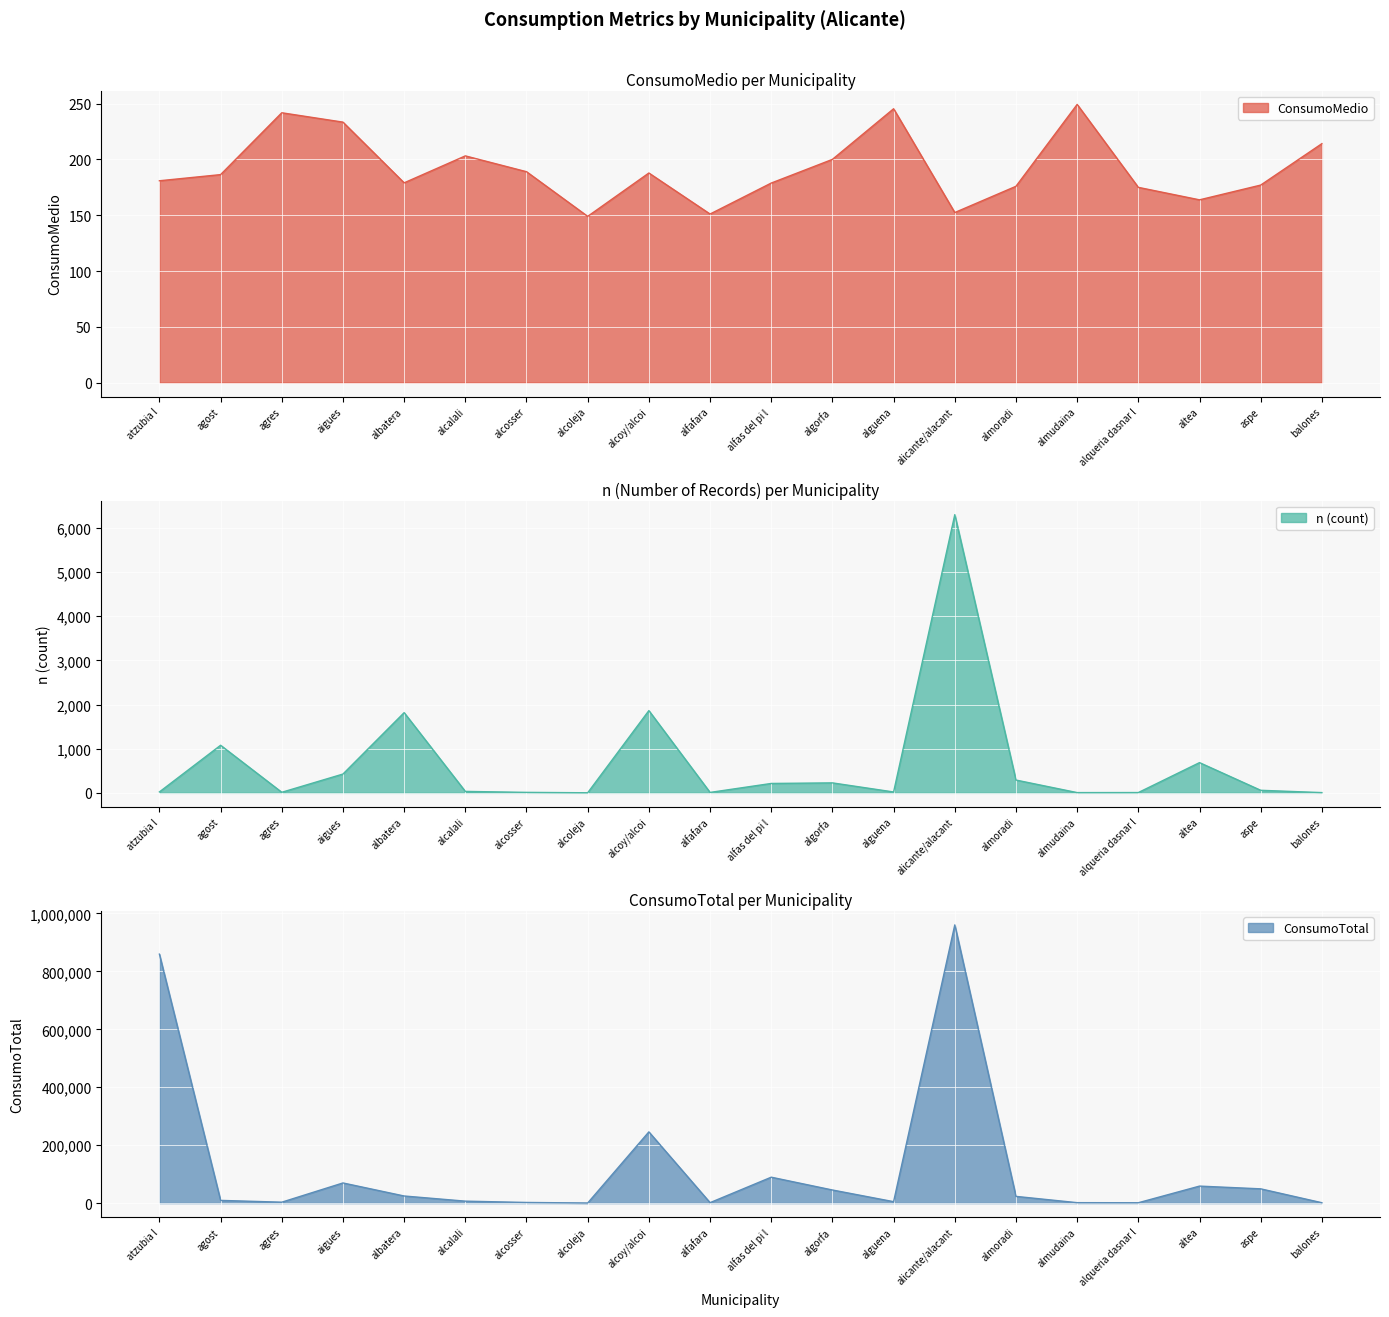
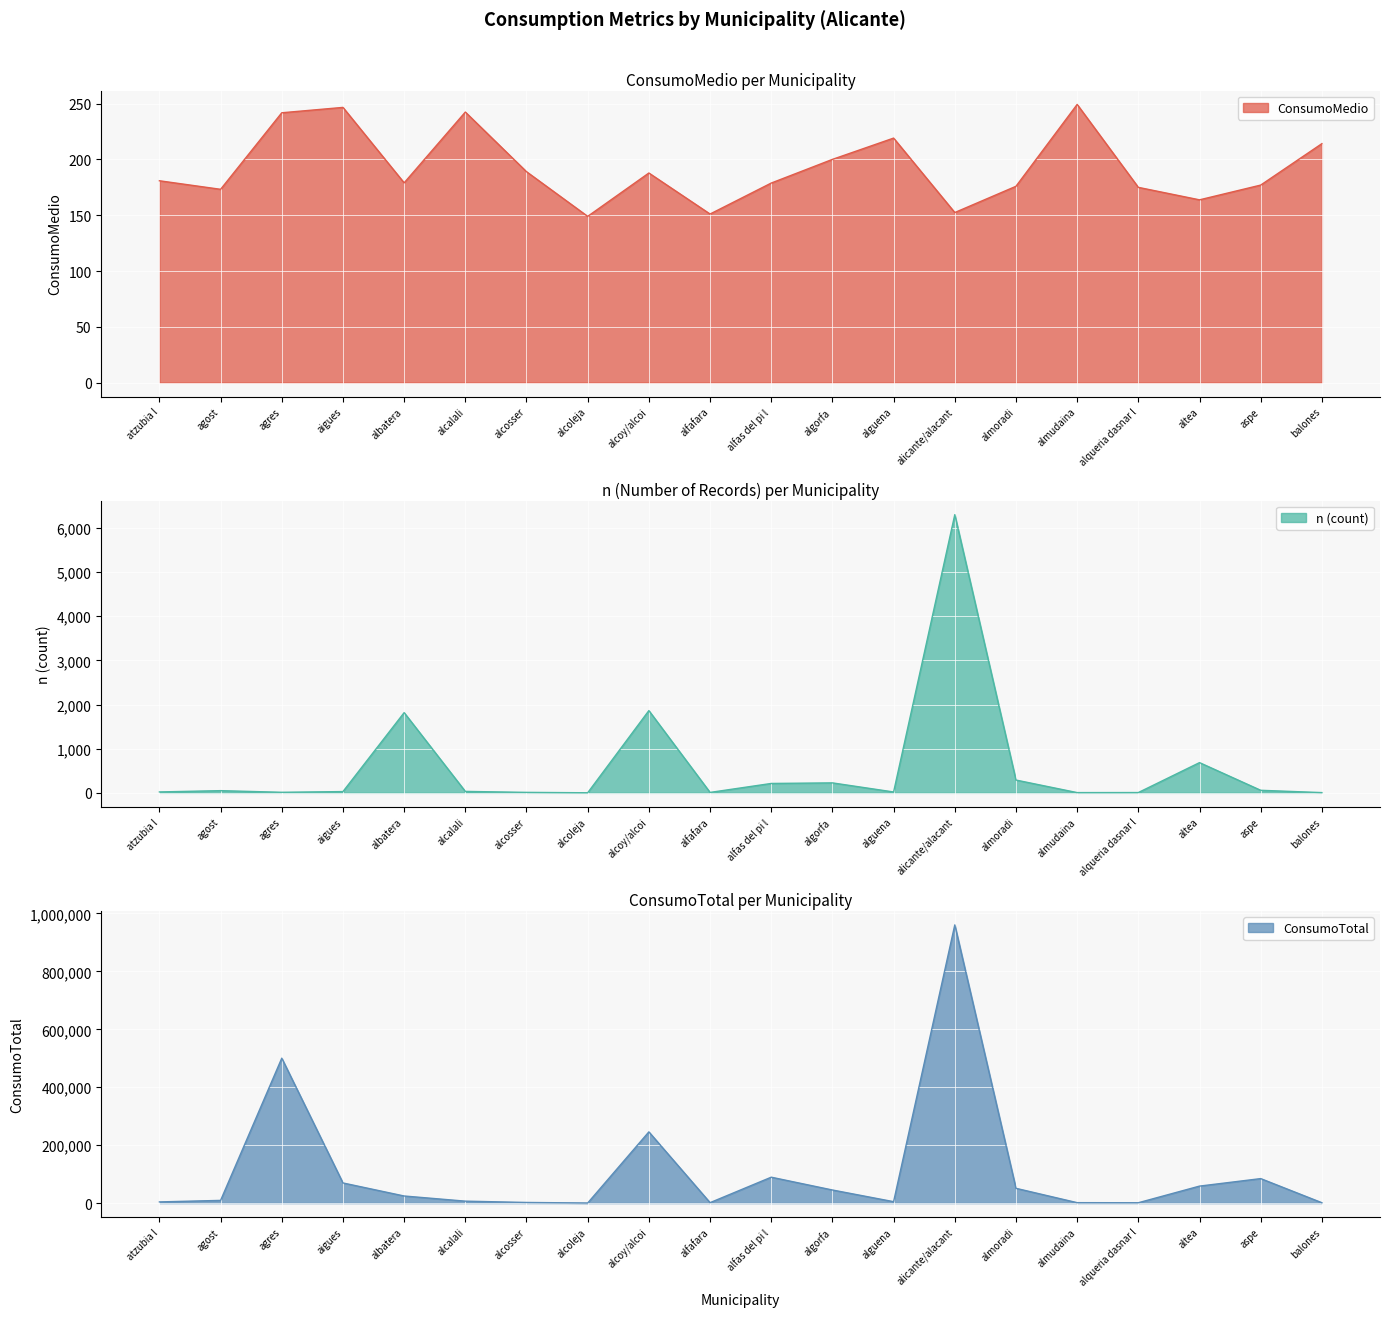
ConsumoMedio per Municipality, agost: 186 -> 173
ConsumoMedio per Municipality, aigues: 233 -> 247
ConsumoMedio per Municipality, alcalali: 203 -> 242
ConsumoMedio per Municipality, alguena: 245 -> 219
n (Number of Records) per Municipality, agost: 1,100 -> 100
n (Number of Records) per Municipality, aigues: 400 -> 0
ConsumoTotal per Municipality, atzubia l: 860,000 -> 0
ConsumoTotal per Municipality, agres: 0 -> 500,000
ConsumoTotal per Municipality, almoradi: 20,000 -> 50,000
ConsumoTotal per Municipality, aspe: 50,000 -> 80,000
